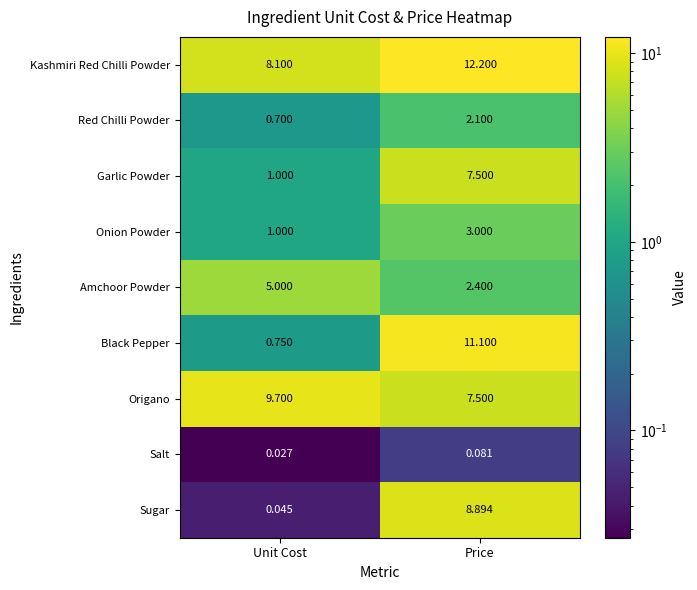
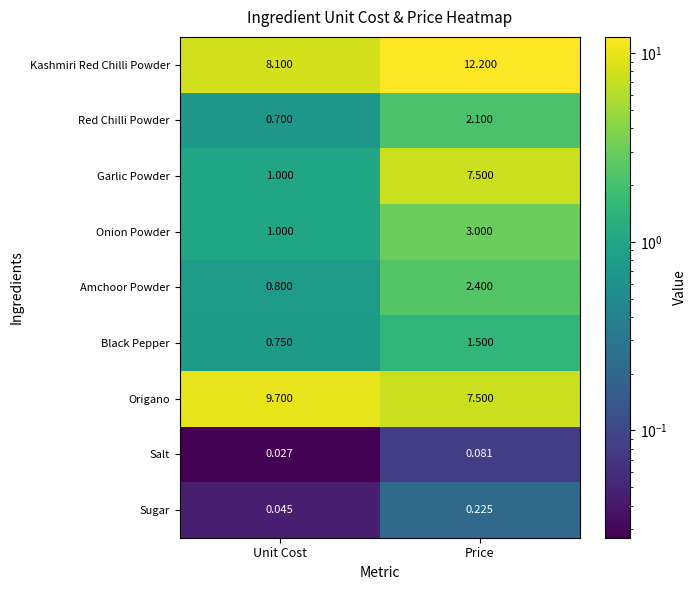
Amchoor Powder, Unit Cost: 5.000 -> 0.800
Black Pepper, Price: 11.100 -> 1.500
Sugar, Price: 8.894 -> 0.225
